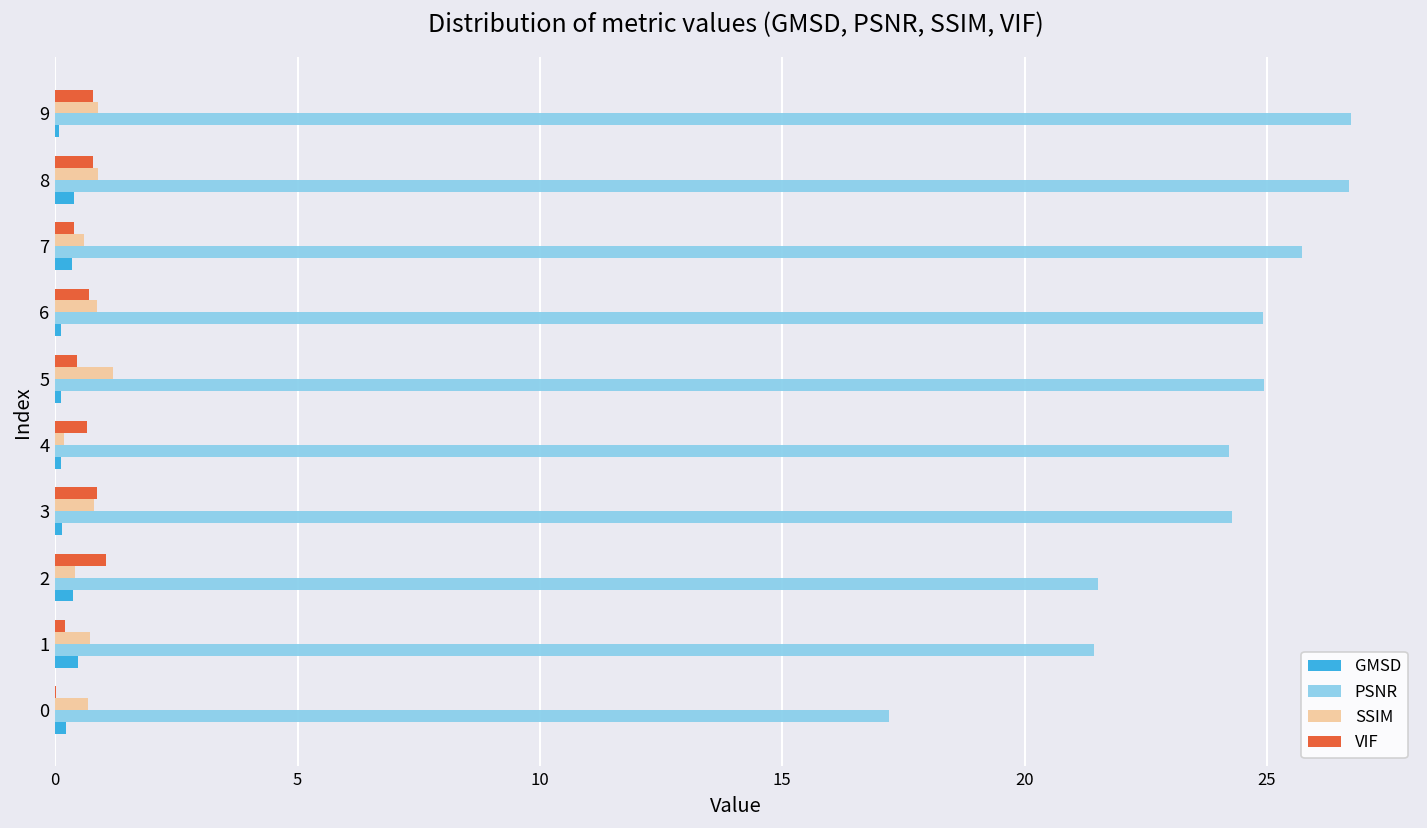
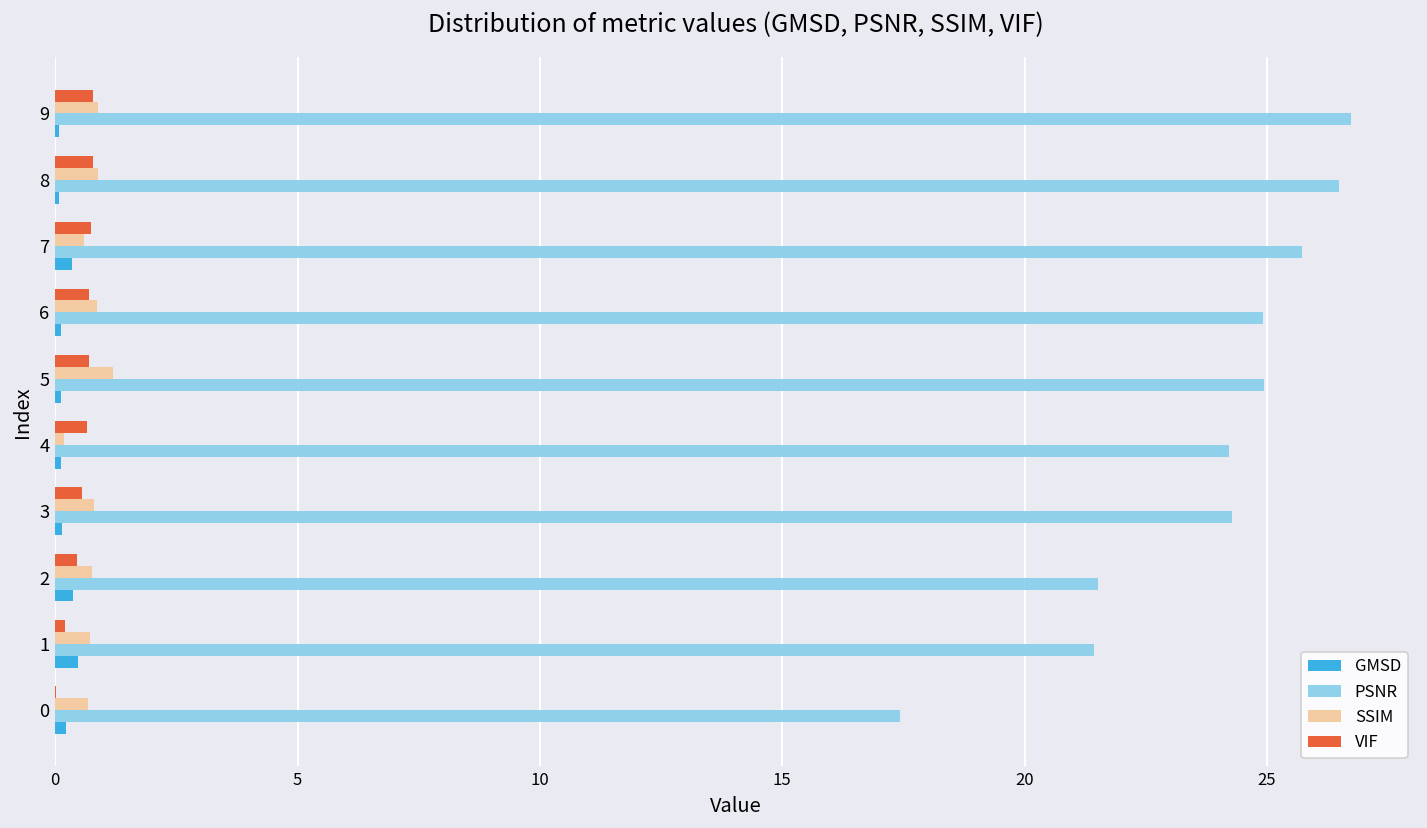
PSNR, 8: 26.7 -> 26.5
GMSD, 8: 0.4 -> 0.1
VIF, 7: 0.4 -> 0.7
VIF, 5: 0.4 -> 0.7
VIF, 3: 0.9 -> 0.6
VIF, 2: 1.0 -> 0.4
SSIM, 2: 0.4 -> 0.8
PSNR, 0: 17.2 -> 17.4
